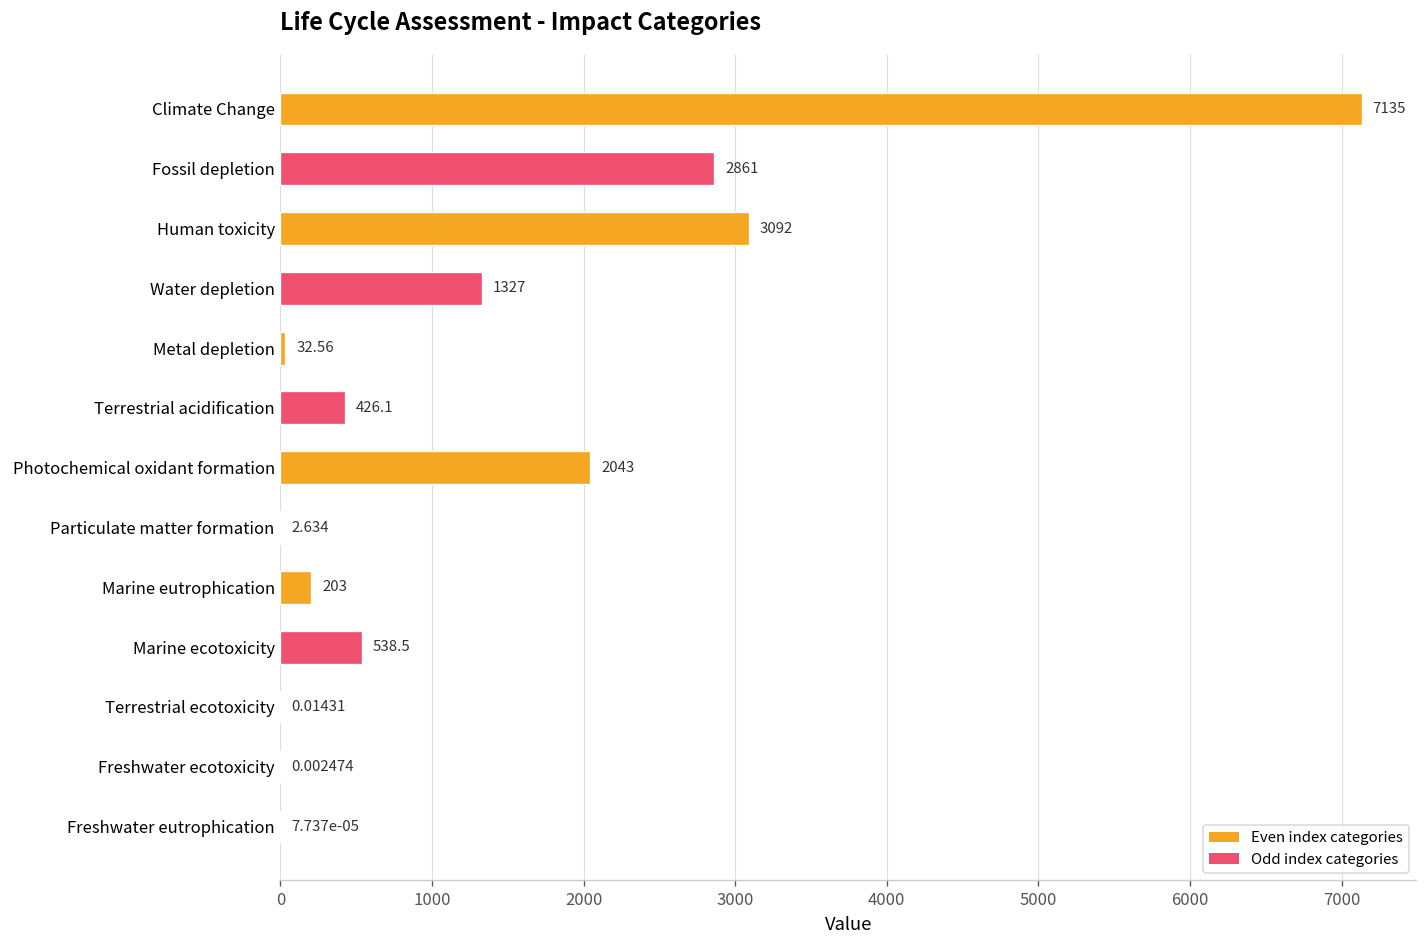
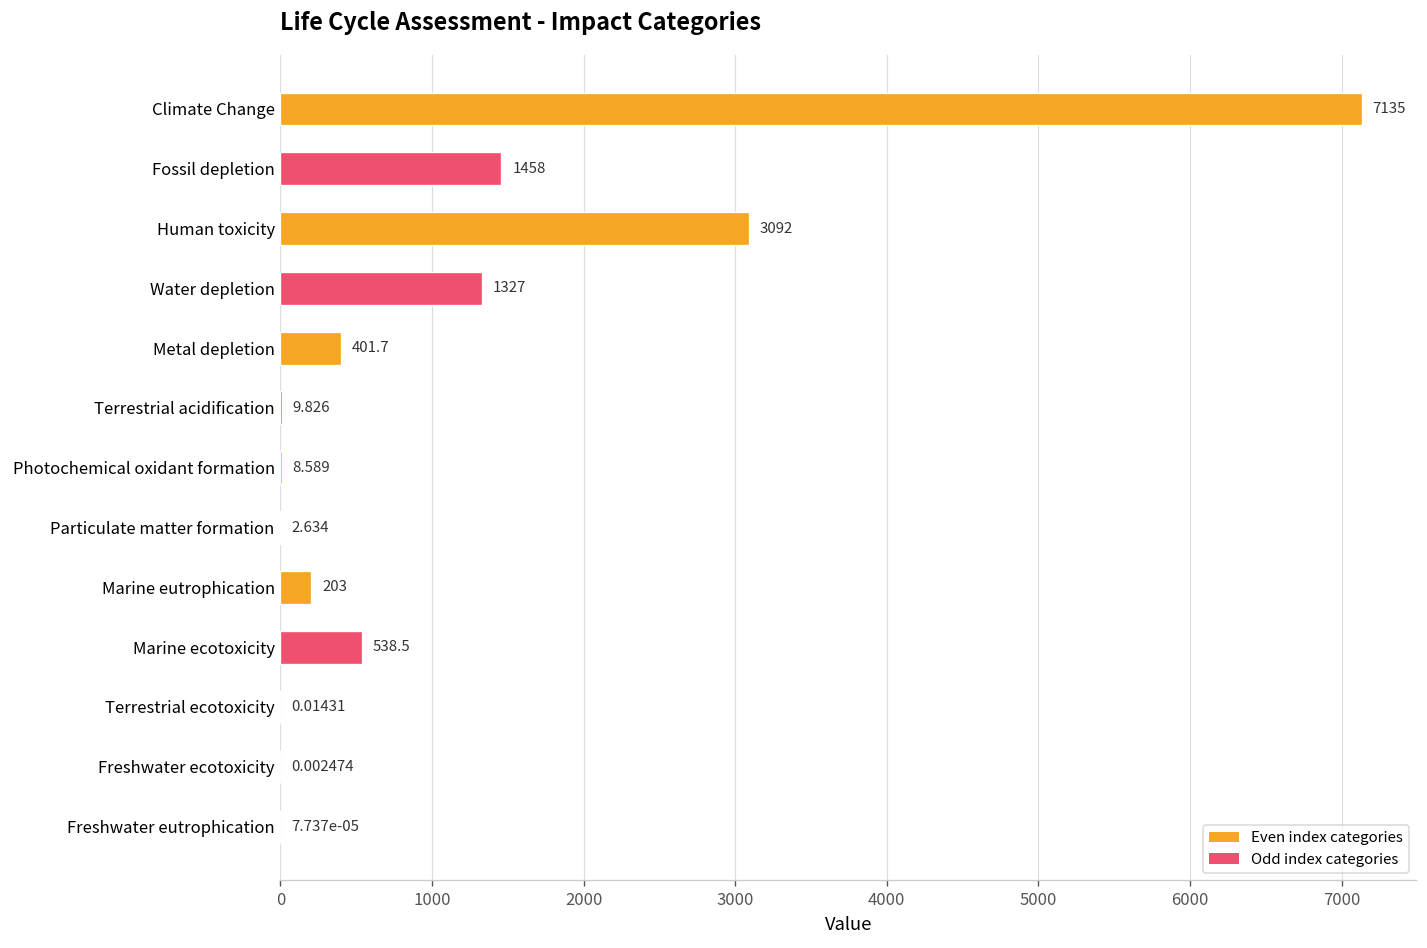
Fossil depletion: 2861 -> 1458
Metal depletion: 32.56 -> 401.7
Terrestrial acidification: 426.1 -> 9.826
Photochemical oxidant formation: 2043 -> 8.589
